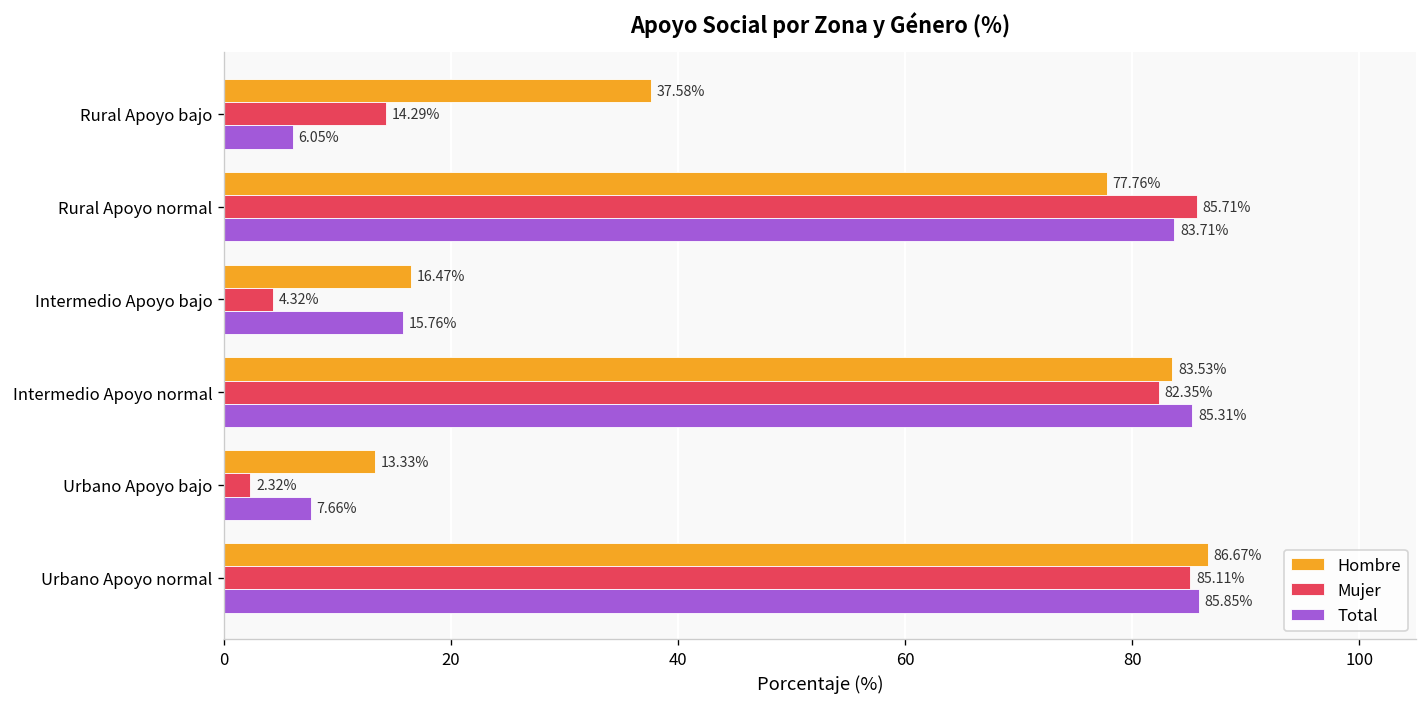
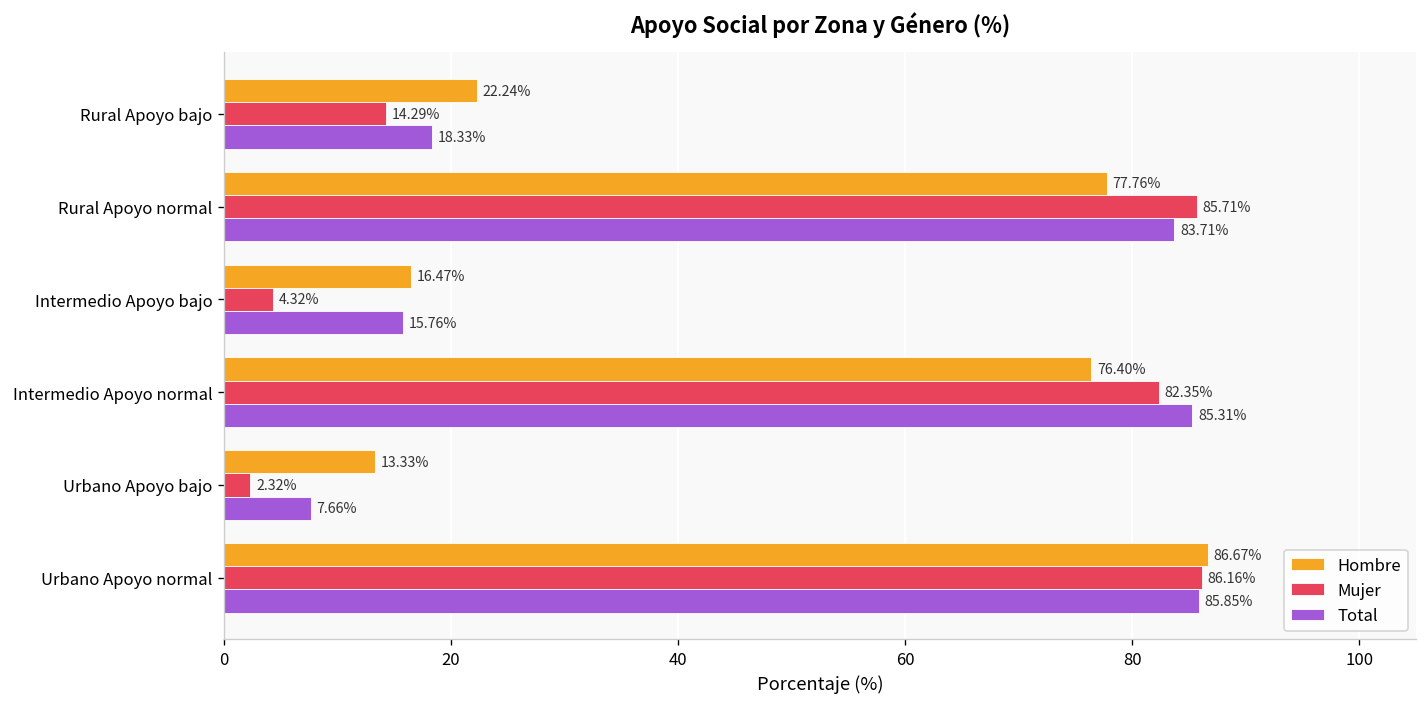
Hombre, Rural Apoyo bajo: 37.58% -> 22.24%
Total, Rural Apoyo bajo: 6.05% -> 18.33%
Hombre, Intermedio Apoyo normal: 83.53% -> 76.40%
Mujer, Urbano Apoyo normal: 85.11% -> 86.16%
